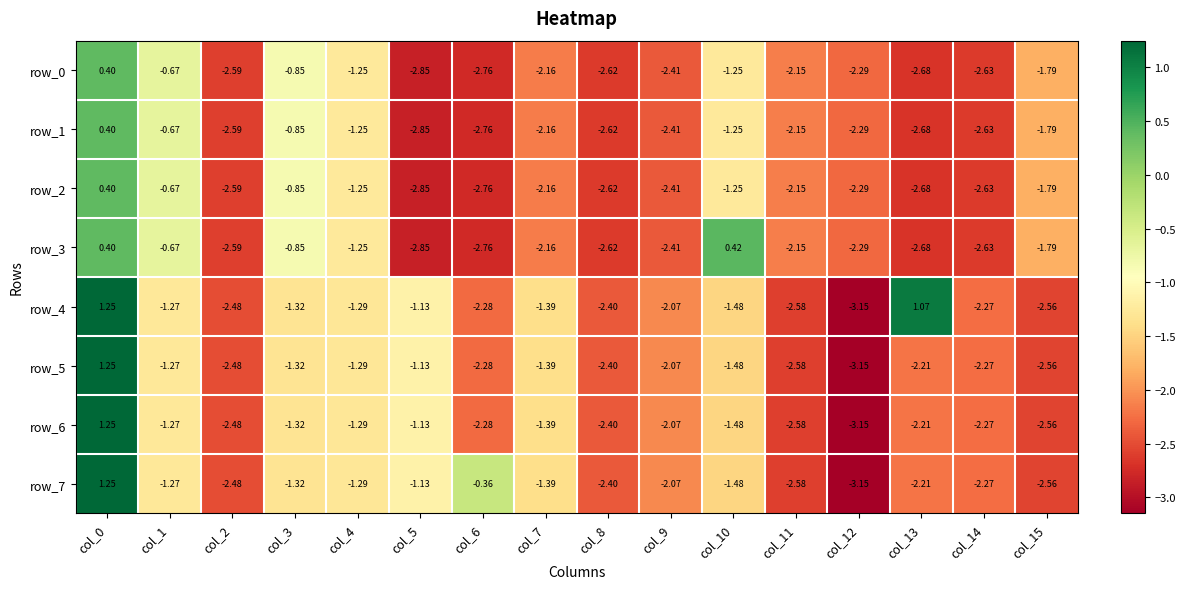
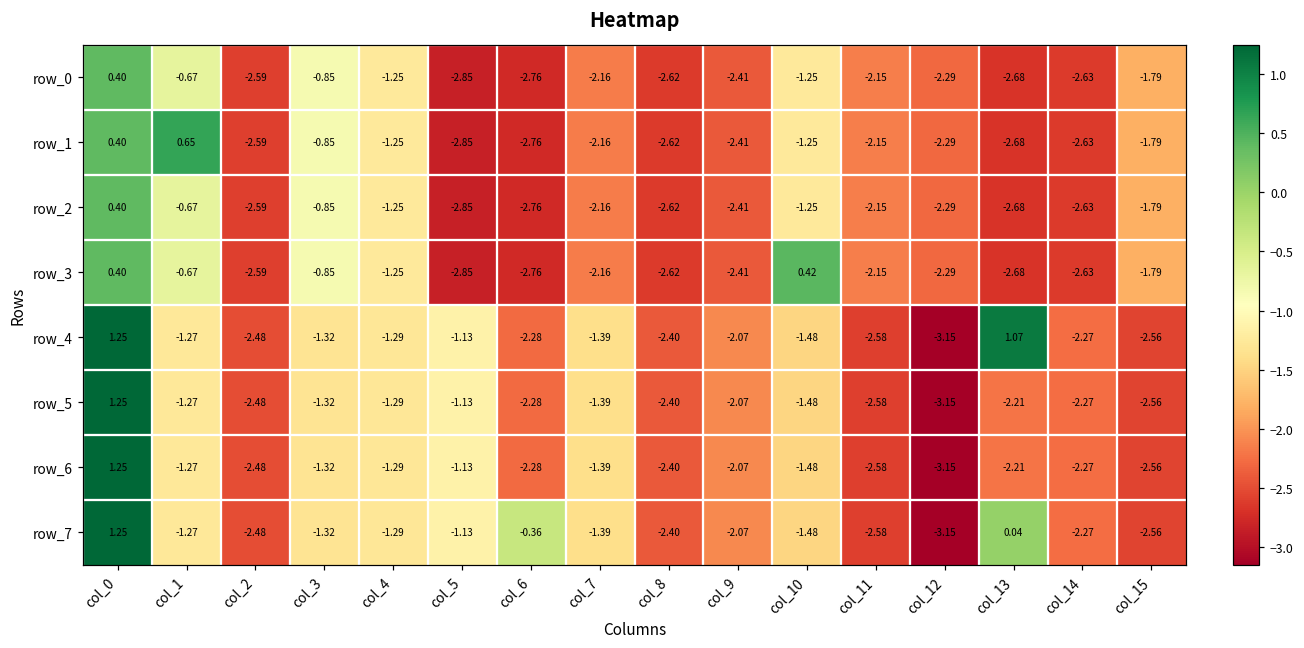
row_1, col_1: -0.67 -> 0.65
row_7, col_13: -2.21 -> 0.04
